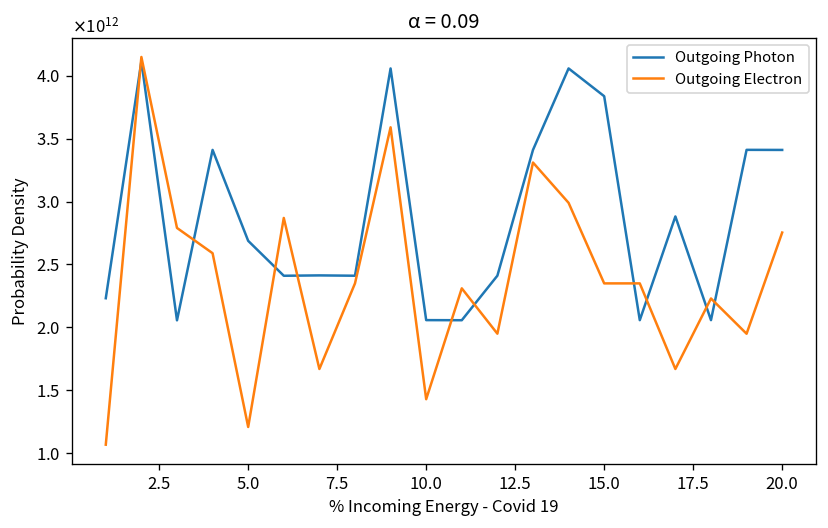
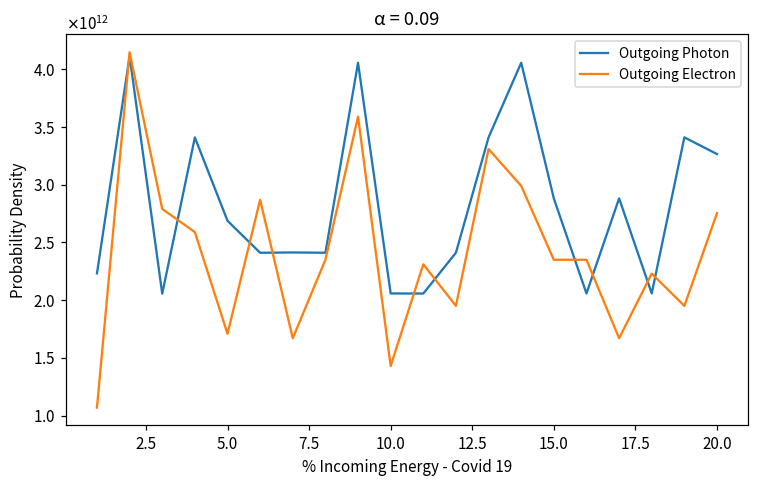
Outgoing Electron, 5.0: 1210000000000 -> 1710000000000
Outgoing Photon, 15.0: 3840000000000 -> 2880000000000
Outgoing Photon, 20.0: 3410000000000 -> 3270000000000
